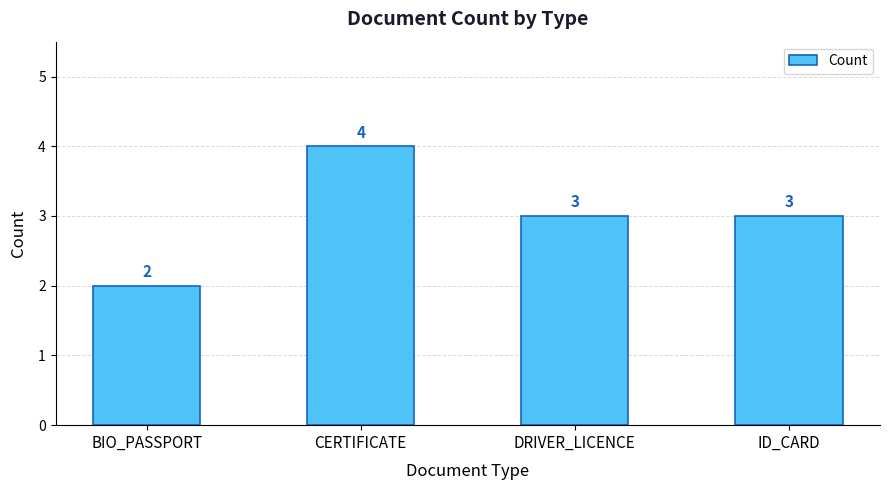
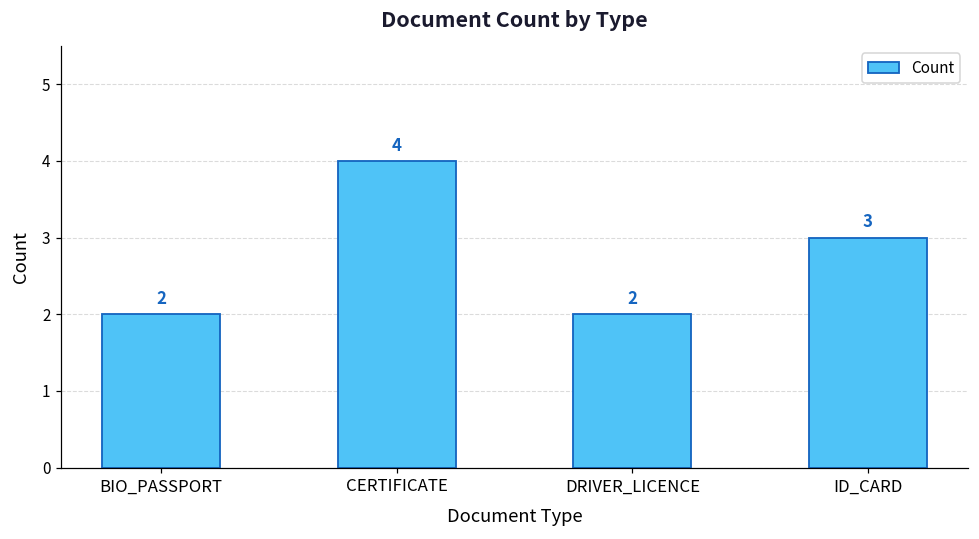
DRIVER_LICENCE: 3 -> 2
